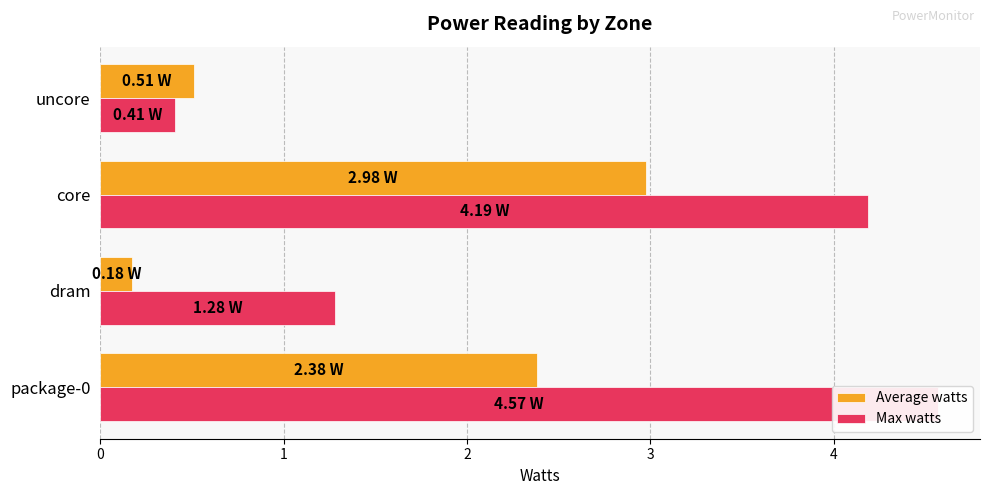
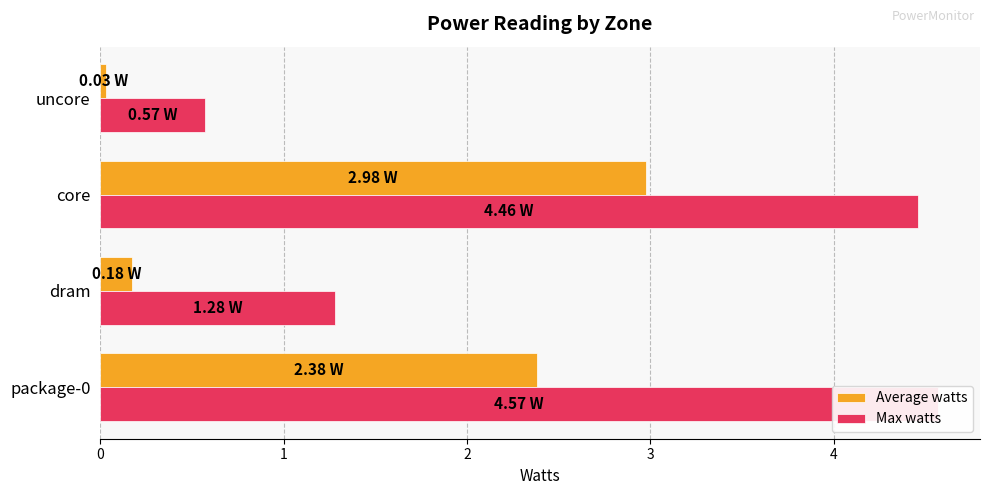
Average watts, uncore: 0.51 -> 0.03
Max watts, uncore: 0.41 -> 0.57
Max watts, core: 4.19 -> 4.46
